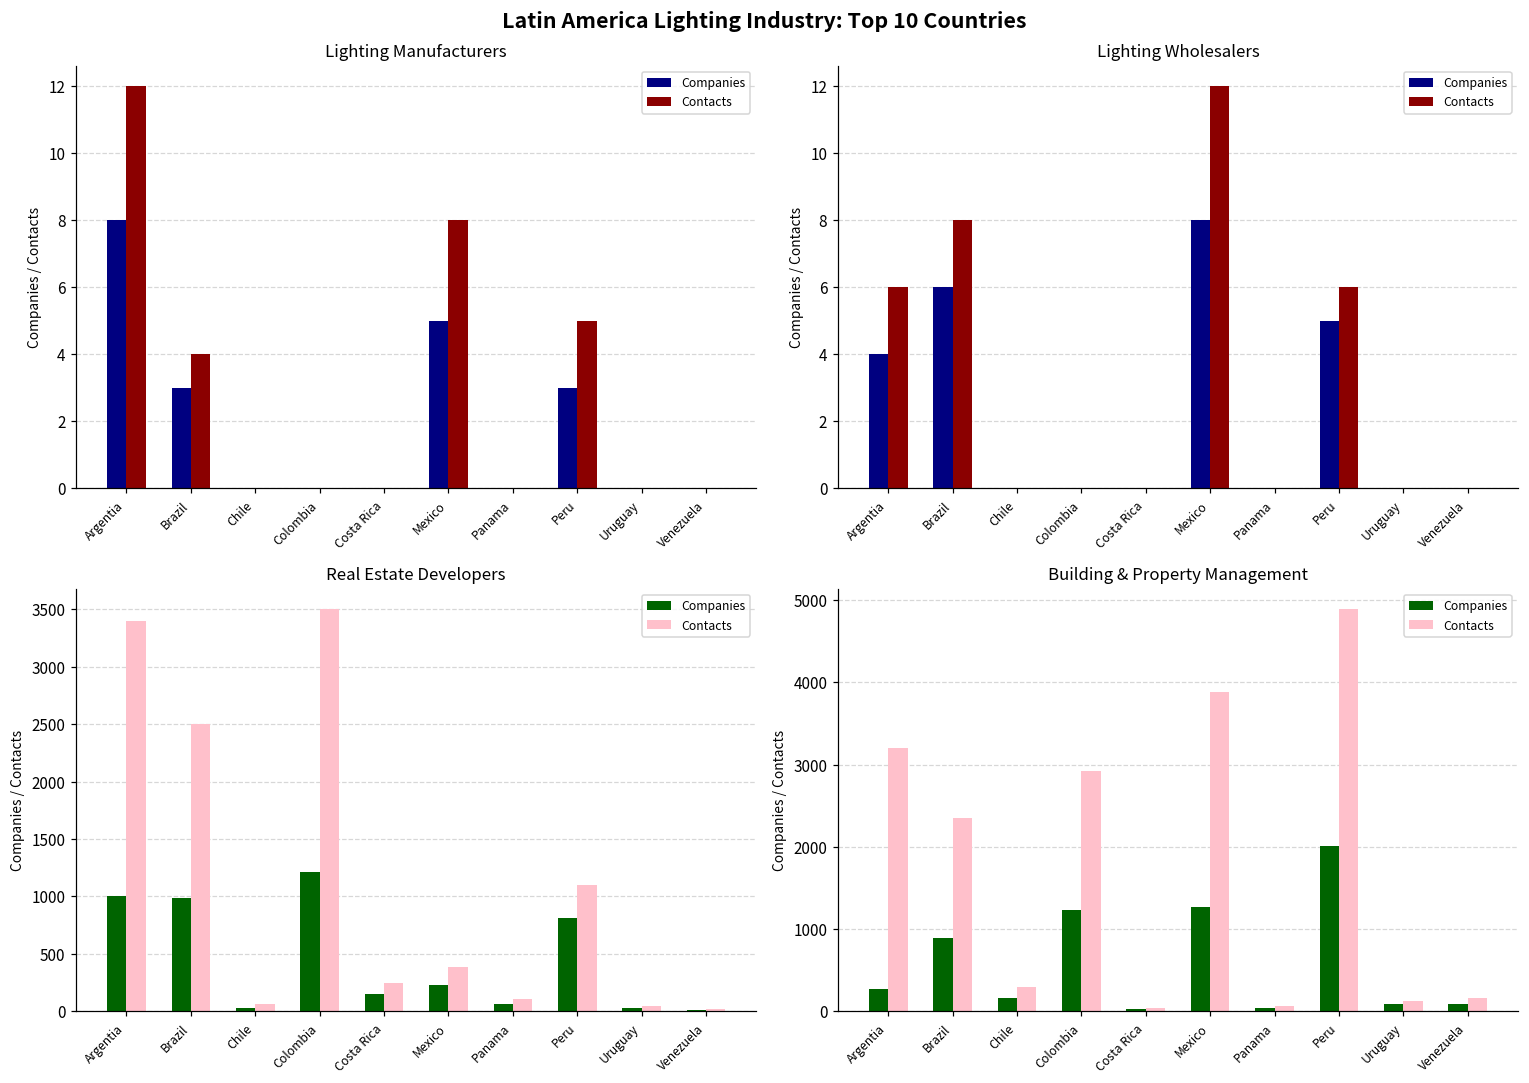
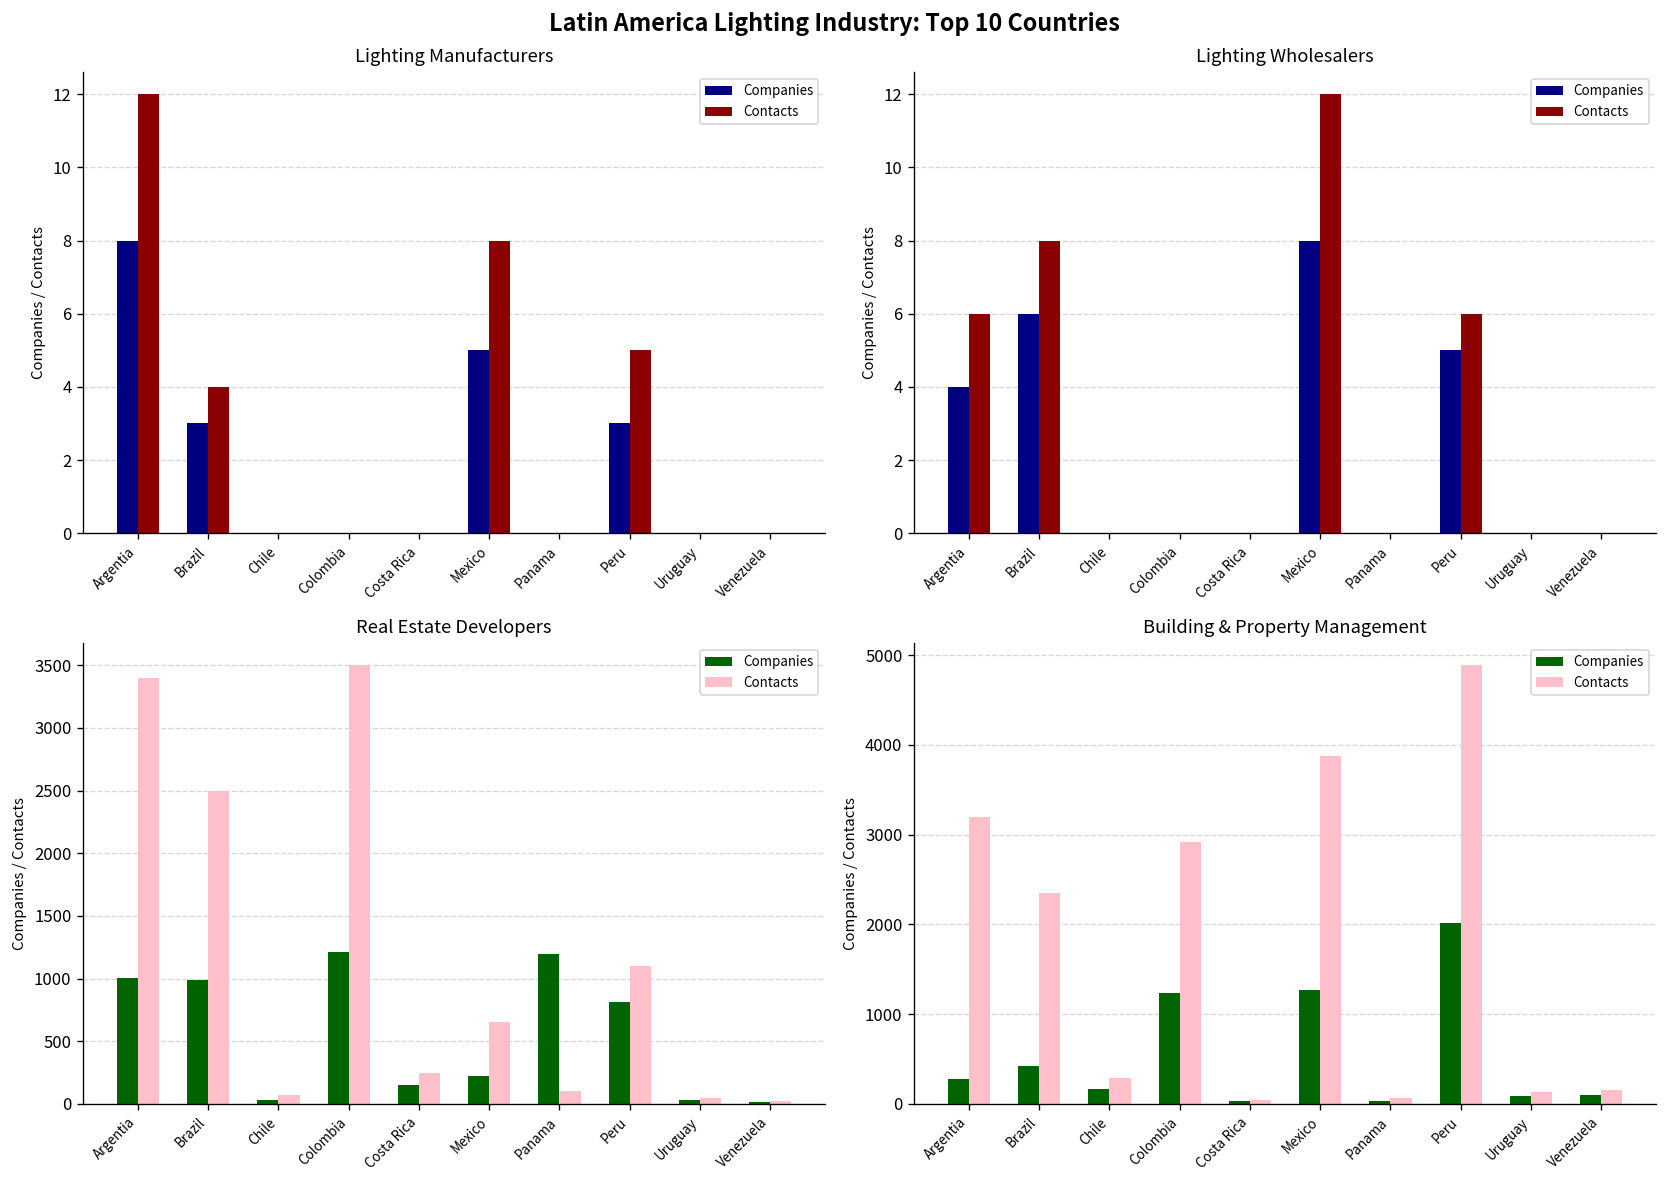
Real Estate Developers, Contacts, Mexico: 390 -> 660
Real Estate Developers, Companies, Panama: 70 -> 1190
Building & Property Management, Companies, Brazil: 900 -> 400
